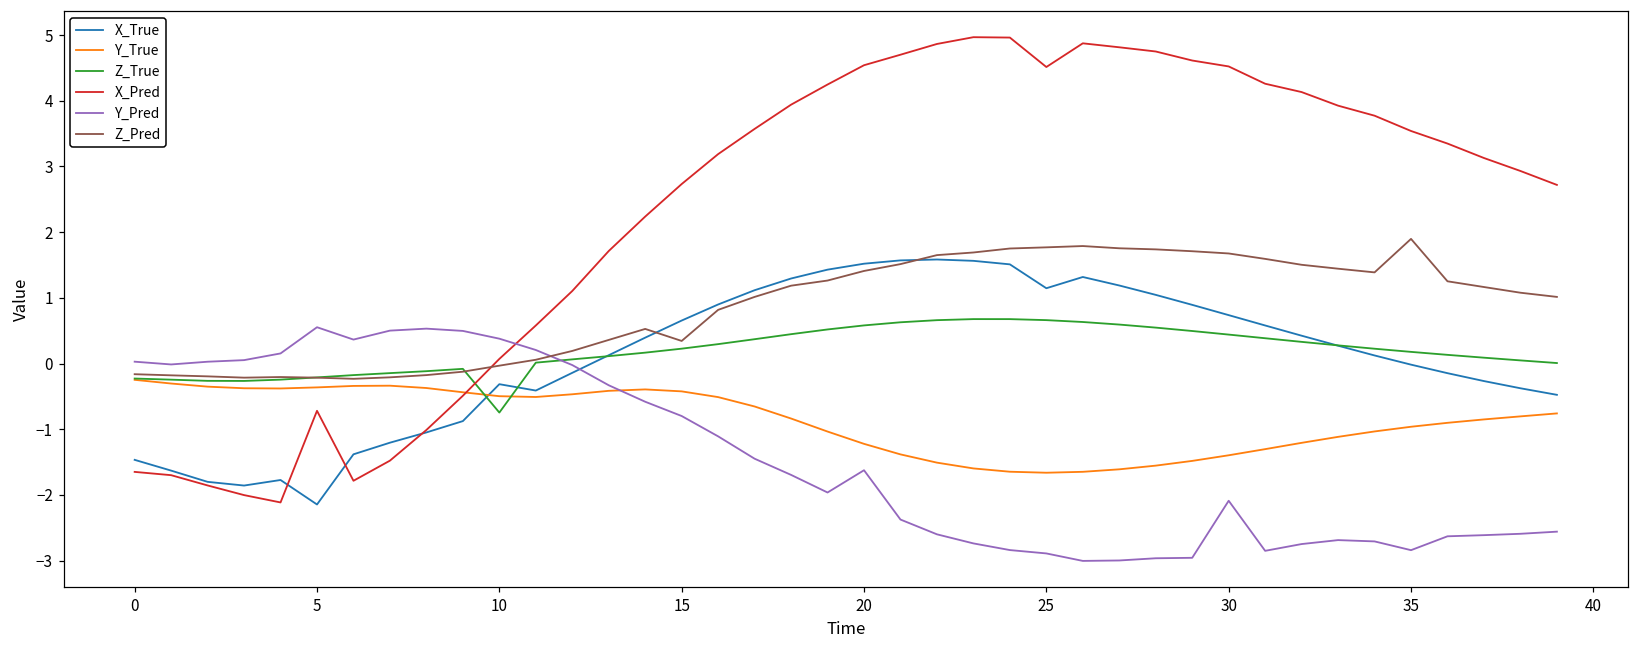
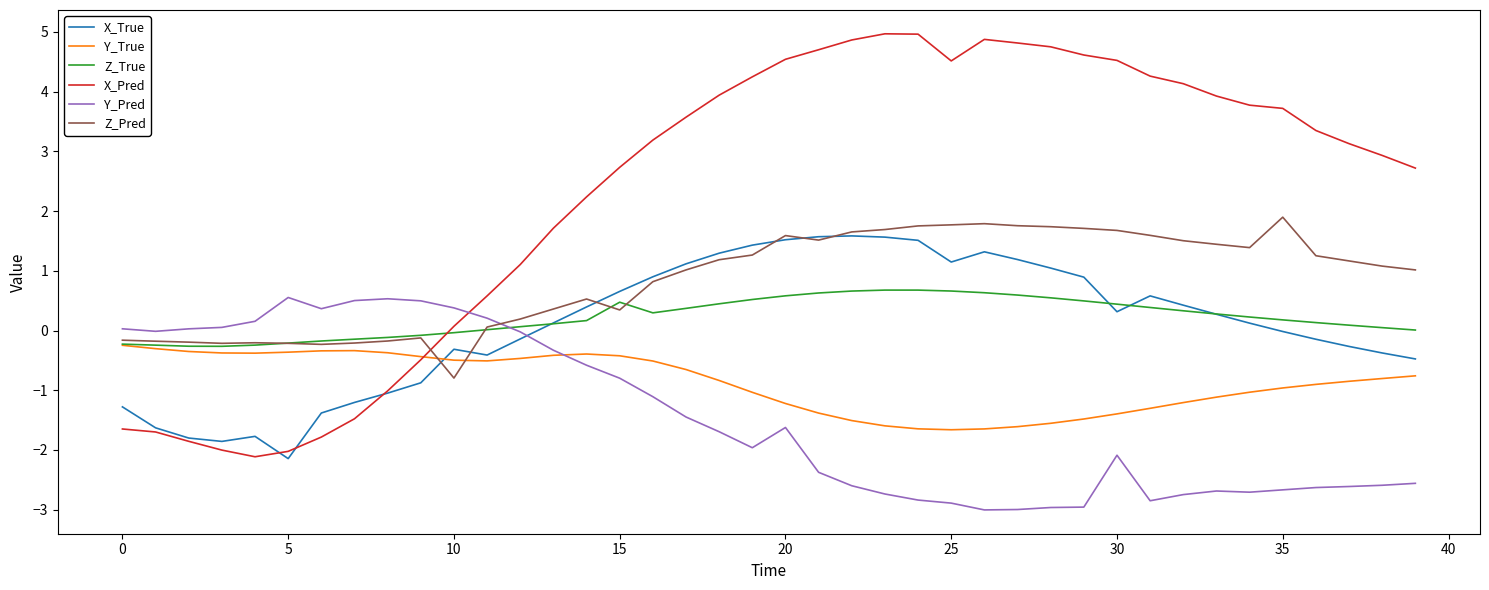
X_True, 0: -1.5 -> -1.3
X_Pred, 5: -0.7 -> -2.0
Z_True, 10: -0.7 -> 0.0
Z_Pred, 10: 0.0 -> -0.8
Z_True, 15: 0.2 -> 0.5
Z_Pred, 20: 1.4 -> 1.6
X_True, 30: 0.7 -> 0.3
X_Pred, 35: 3.5 -> 3.7
Y_Pred, 35: -2.8 -> -2.7
